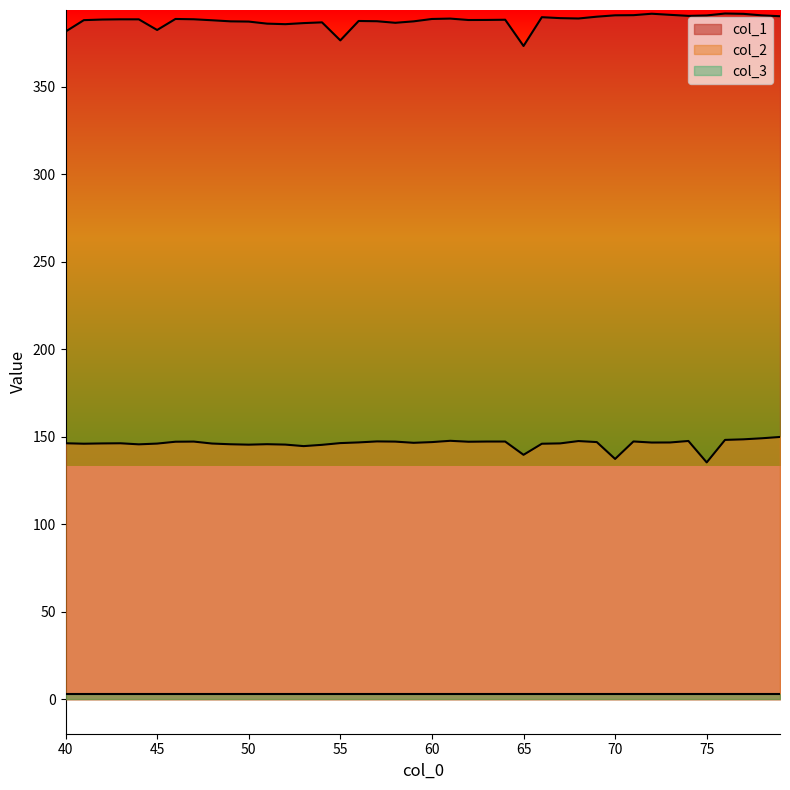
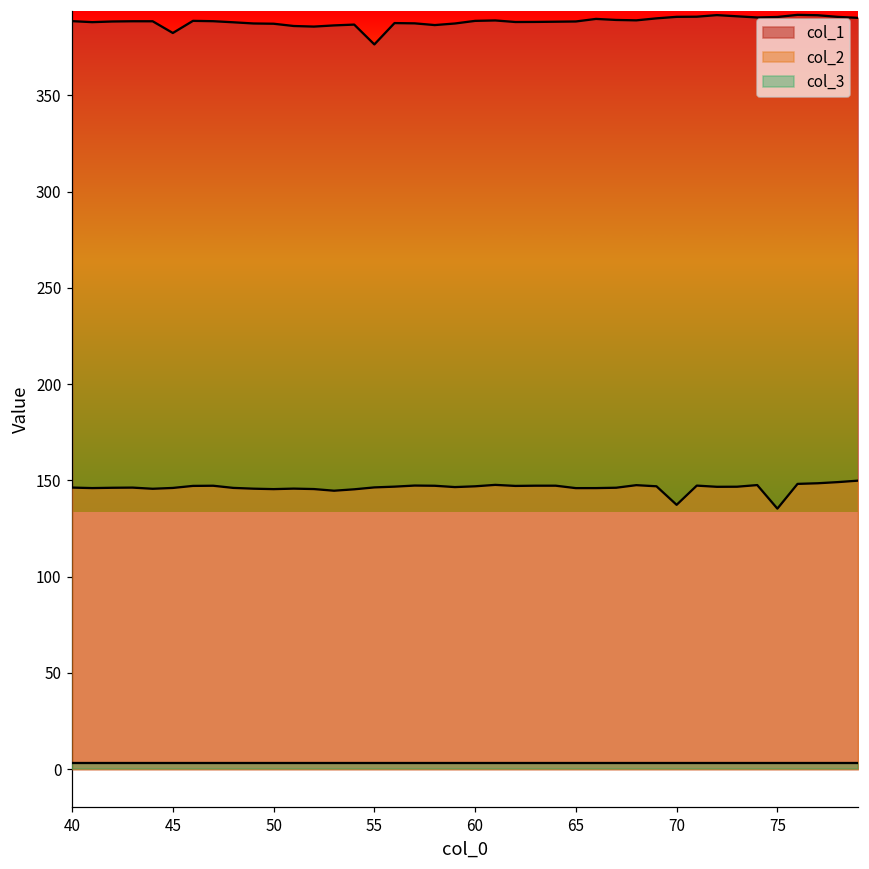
col_1, 40: 381 -> 389
col_1, 65: 373 -> 388
col_2, 65: 140 -> 146
